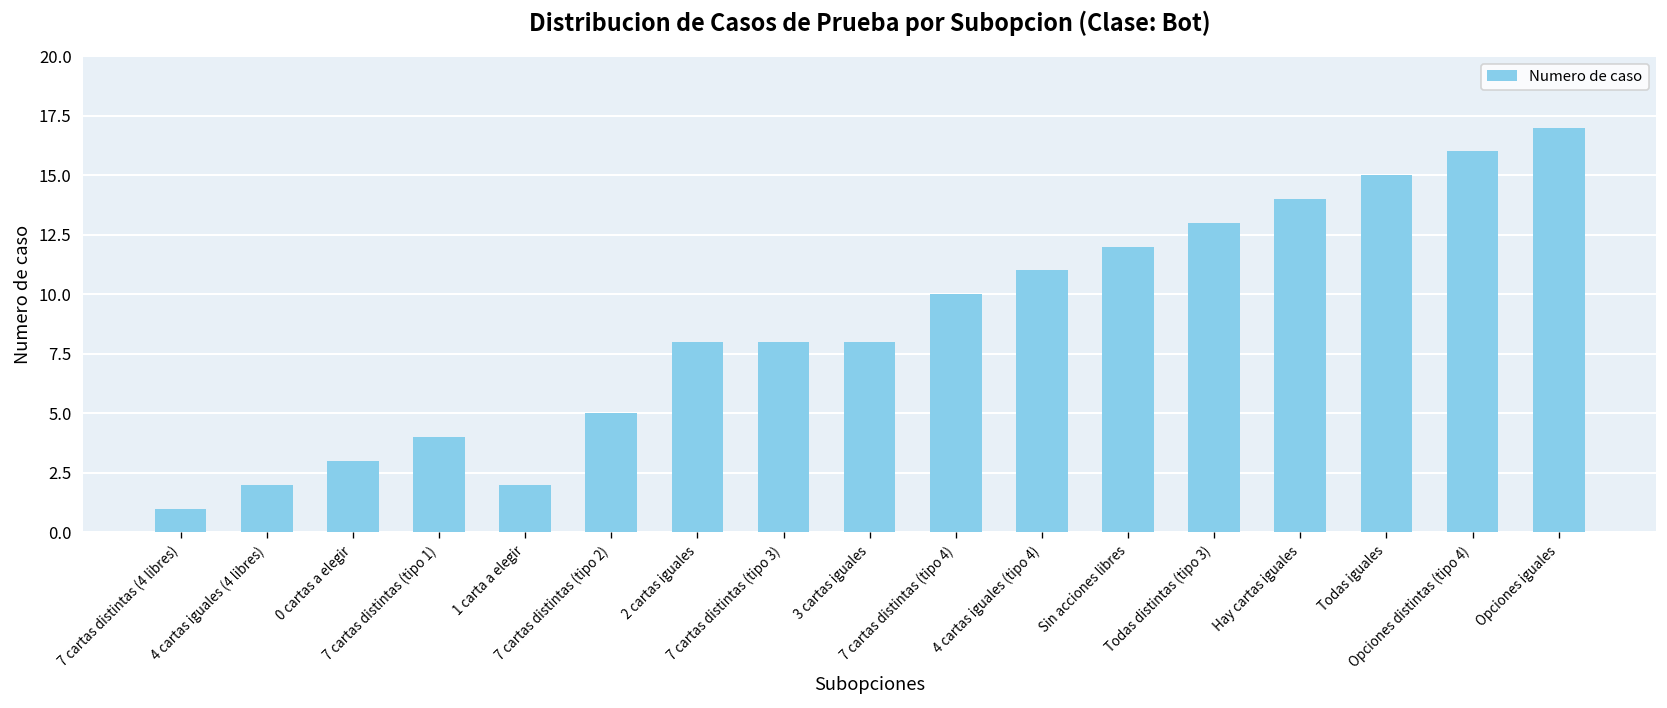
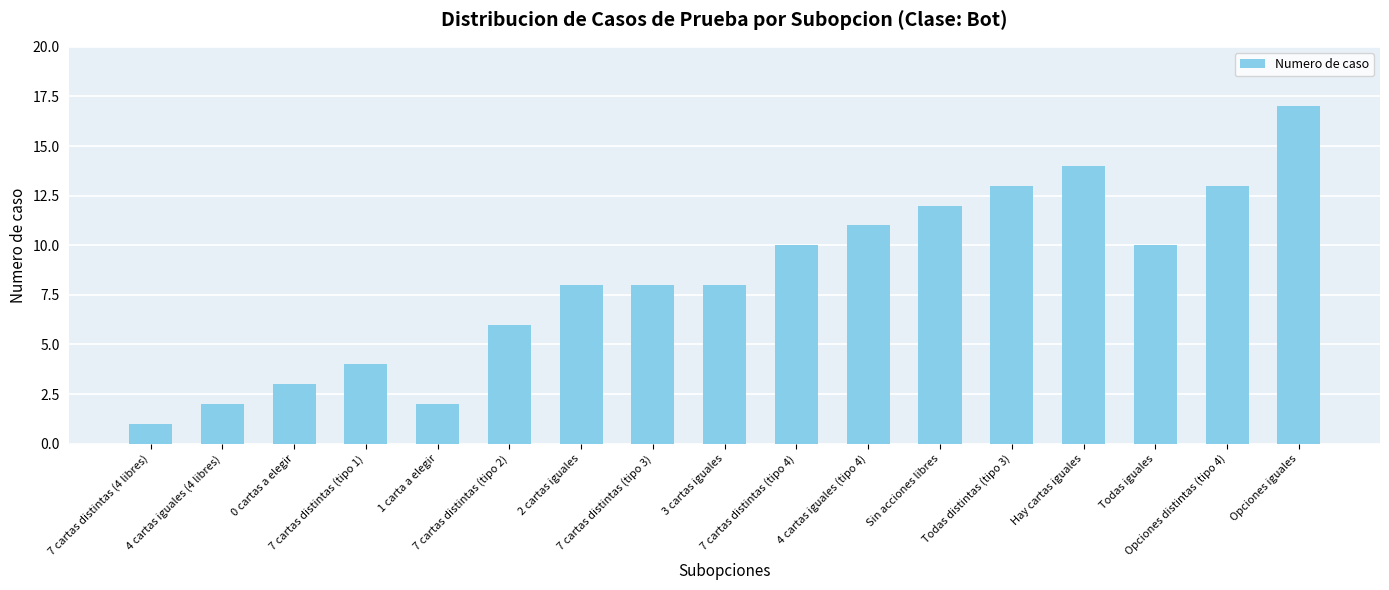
7 cartas distintas (tipo 2): 5 -> 6
Todas iguales: 15 -> 10
Opciones distintas (tipo 4): 16 -> 13
